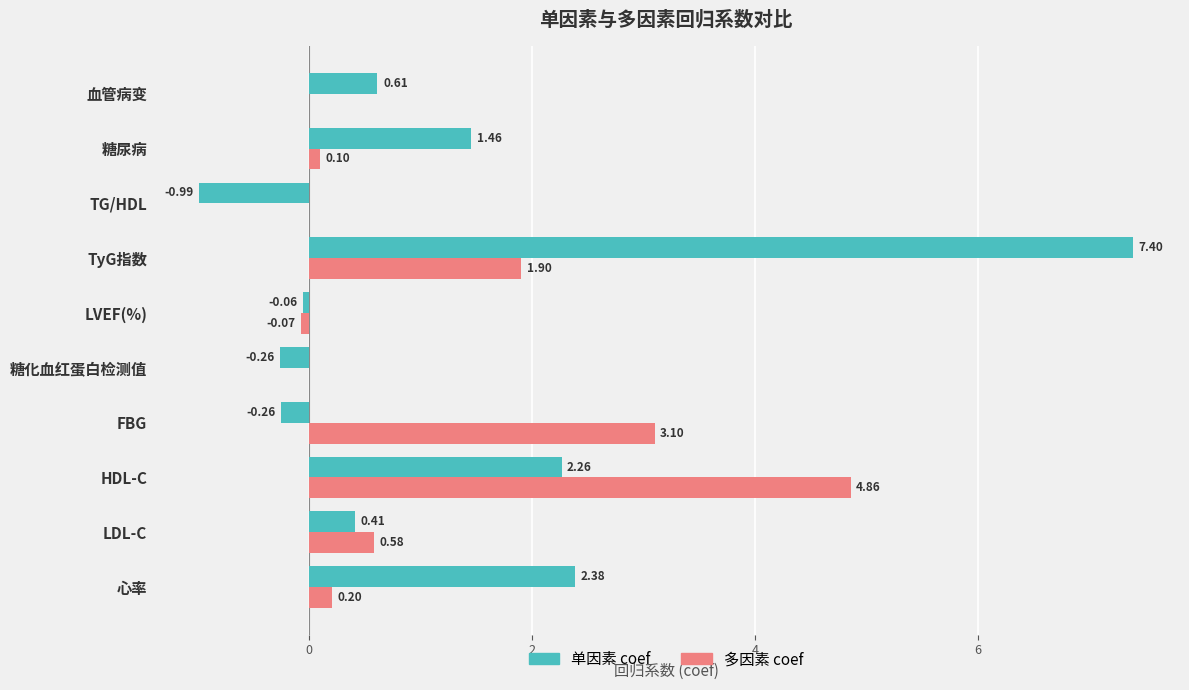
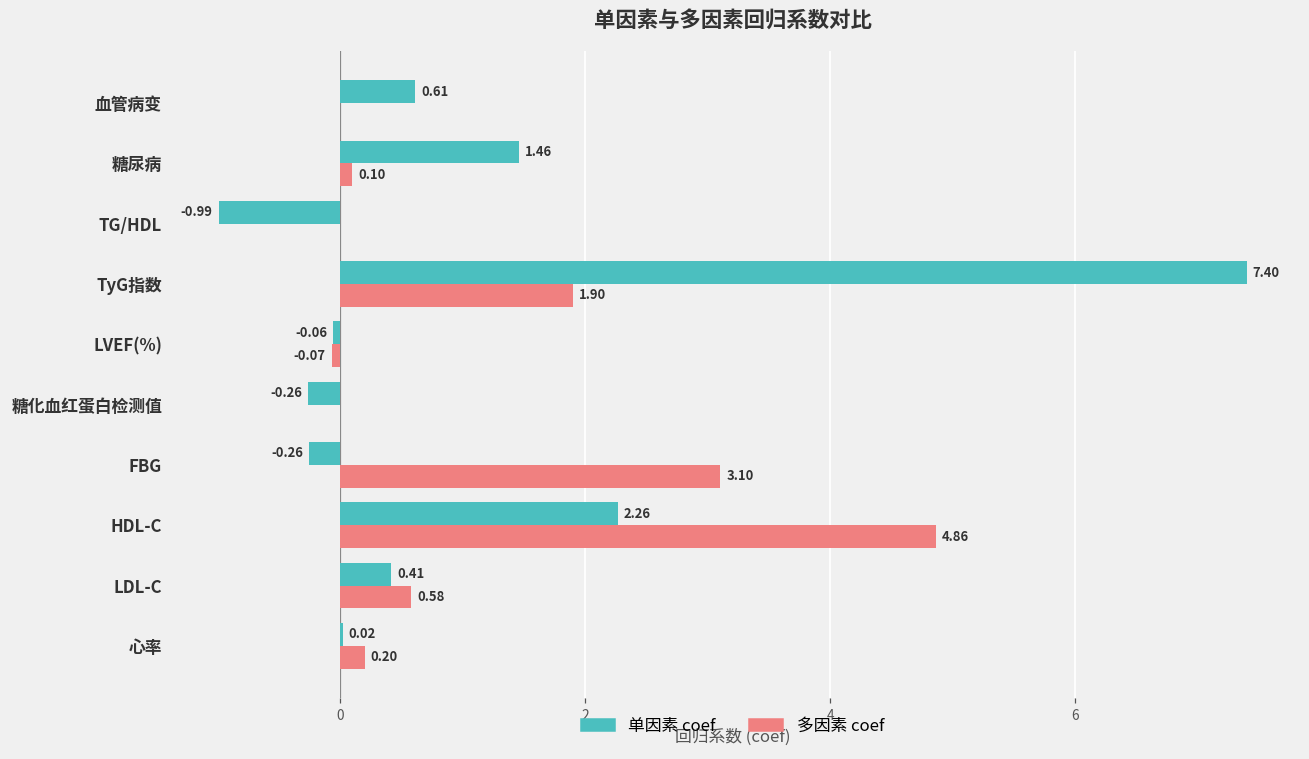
单因素 coef, 心率: 2.38 -> 0.02
